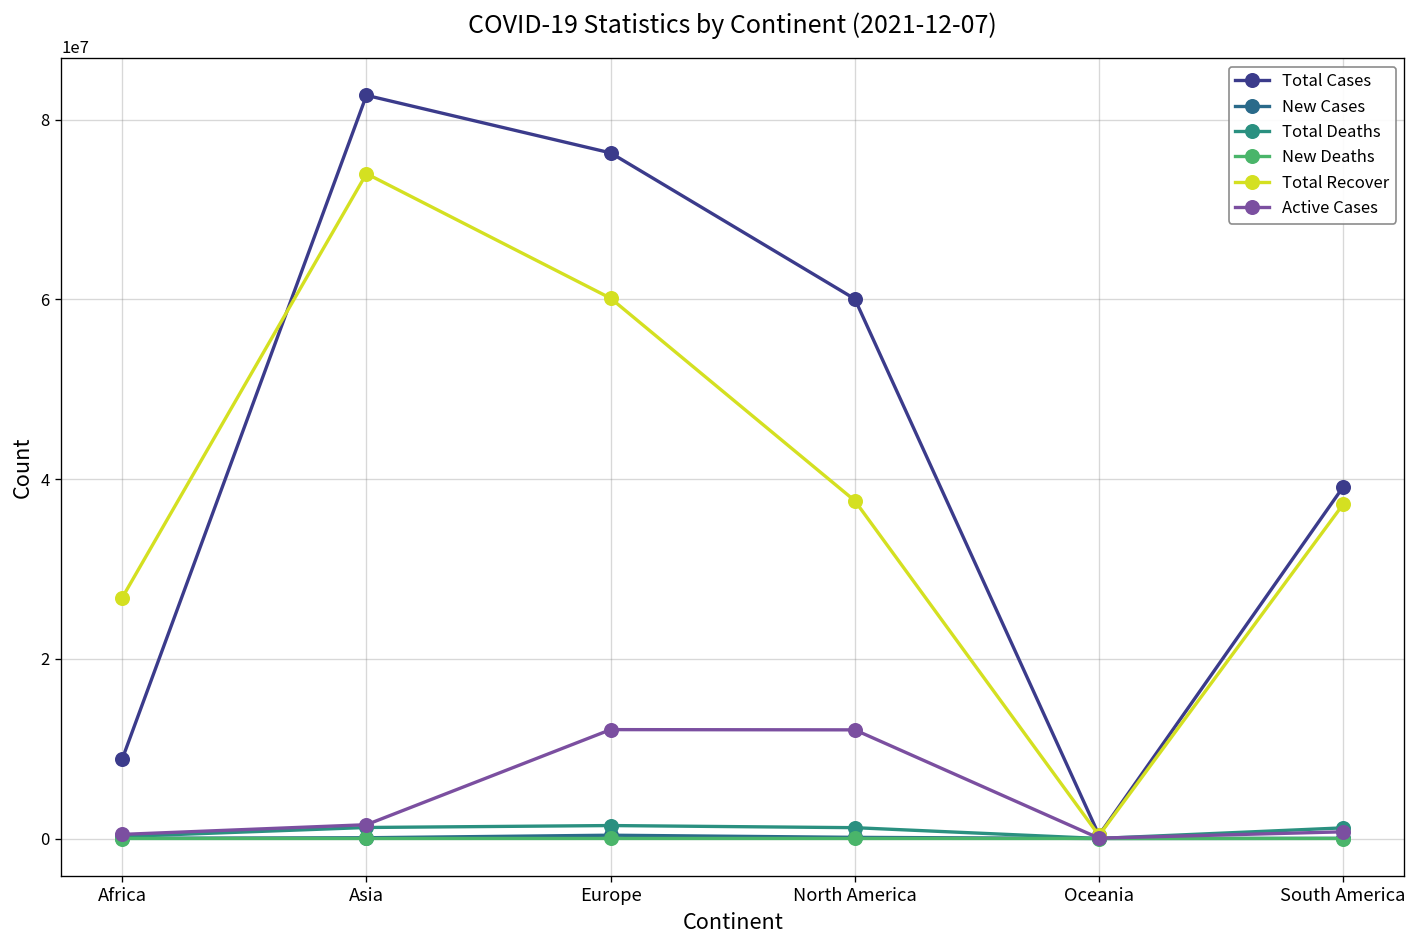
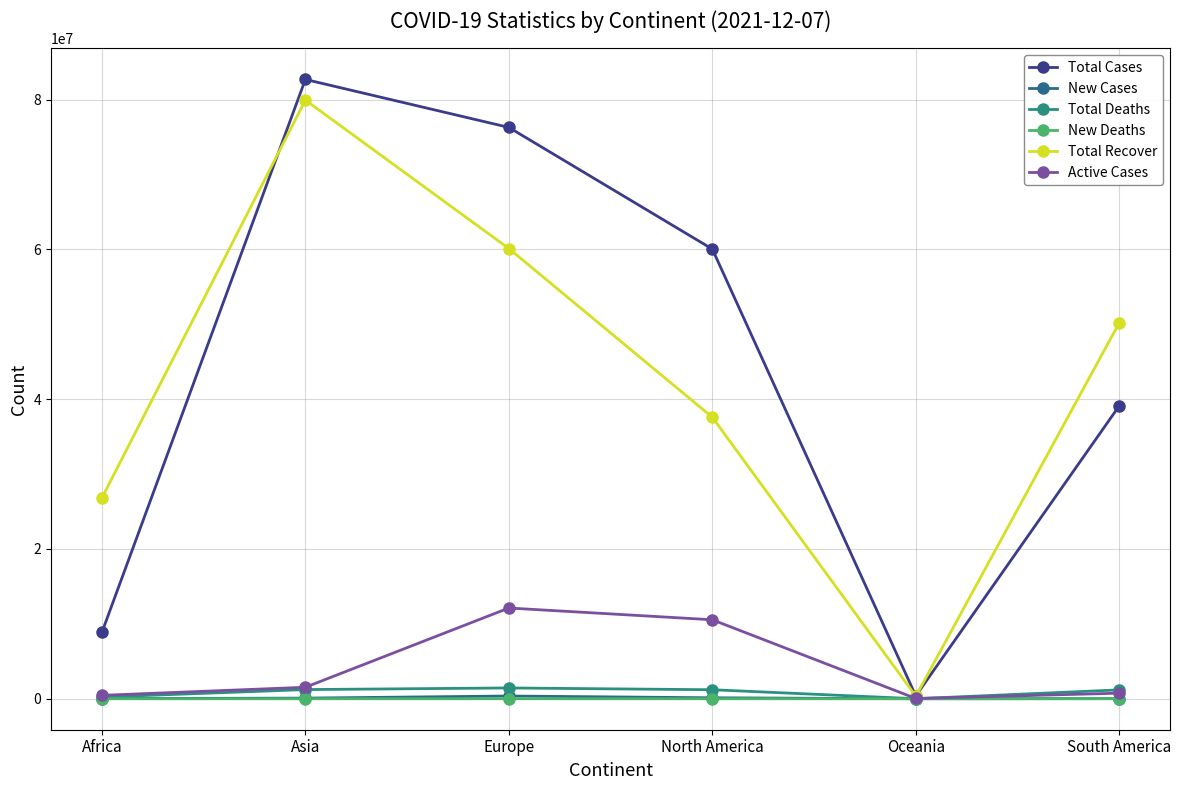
Total Recover, Asia: 74000000 -> 80000000
Active Cases, North America: 12000000 -> 11000000
Total Recover, South America: 37000000 -> 50000000
